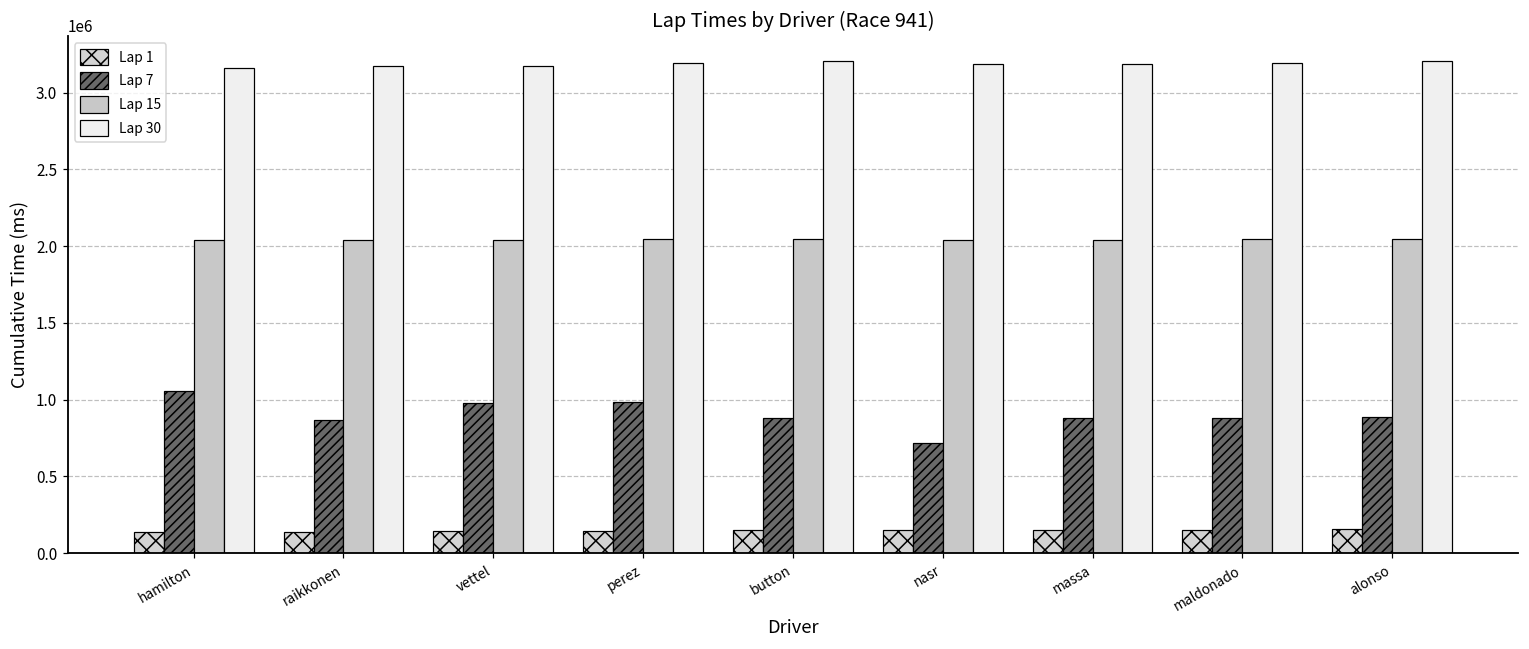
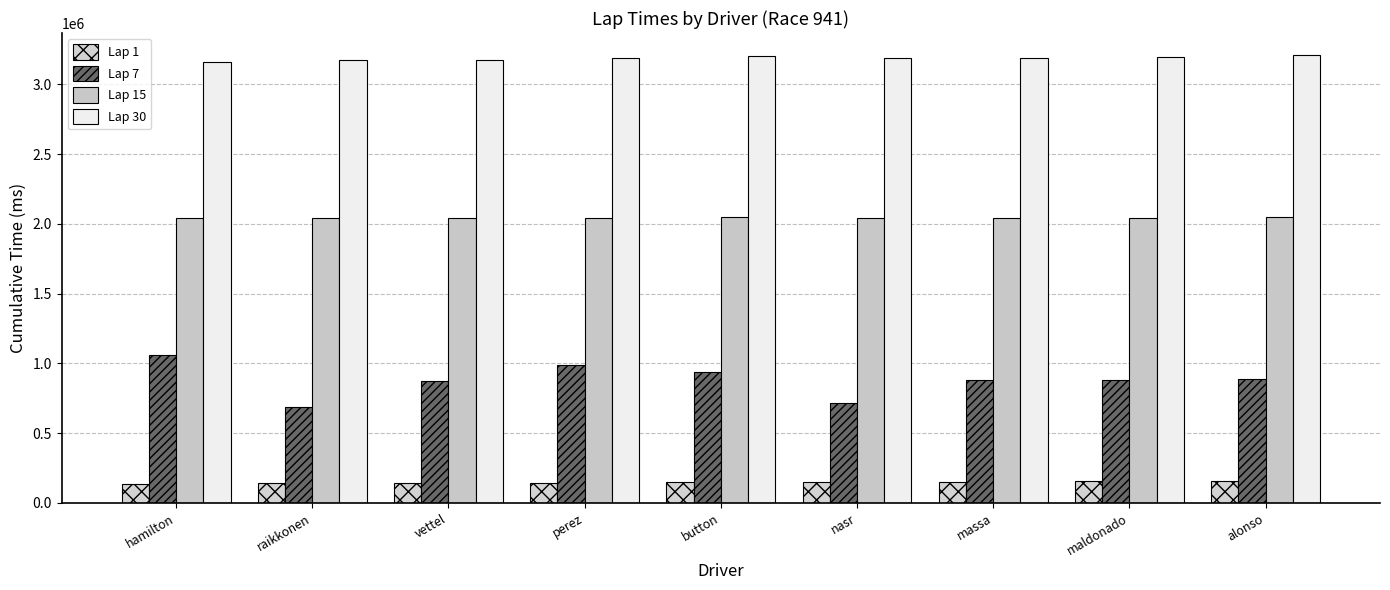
Lap 7, raikkonen: 870000 -> 690000
Lap 7, vettel: 980000 -> 870000
Lap 7, button: 880000 -> 940000
